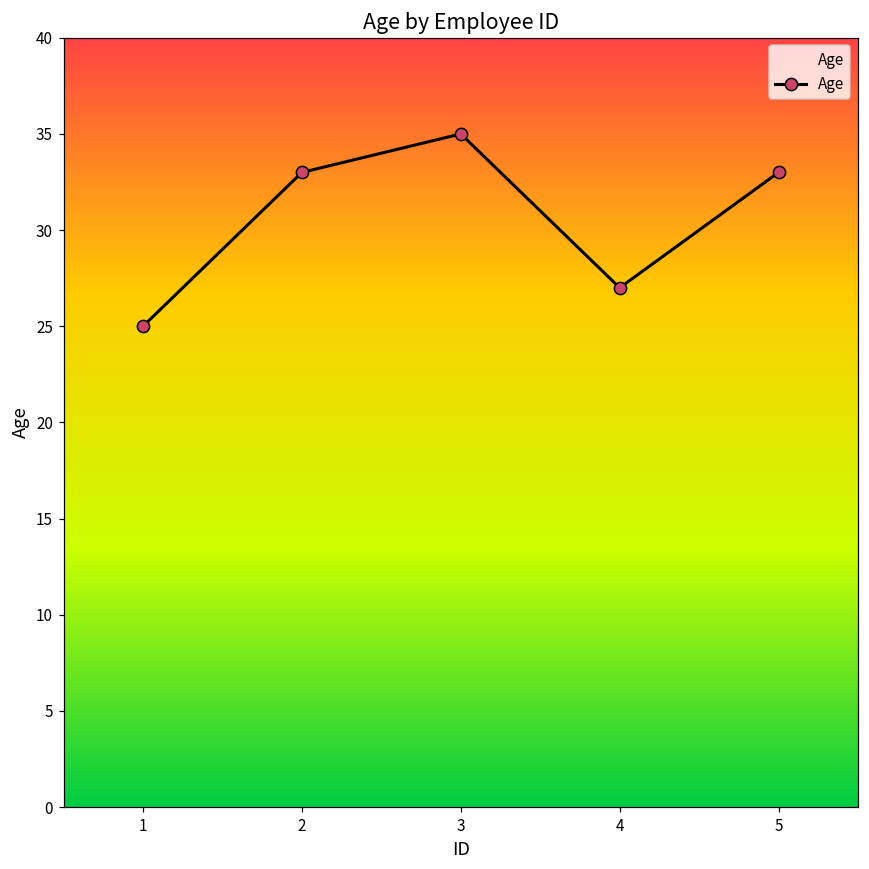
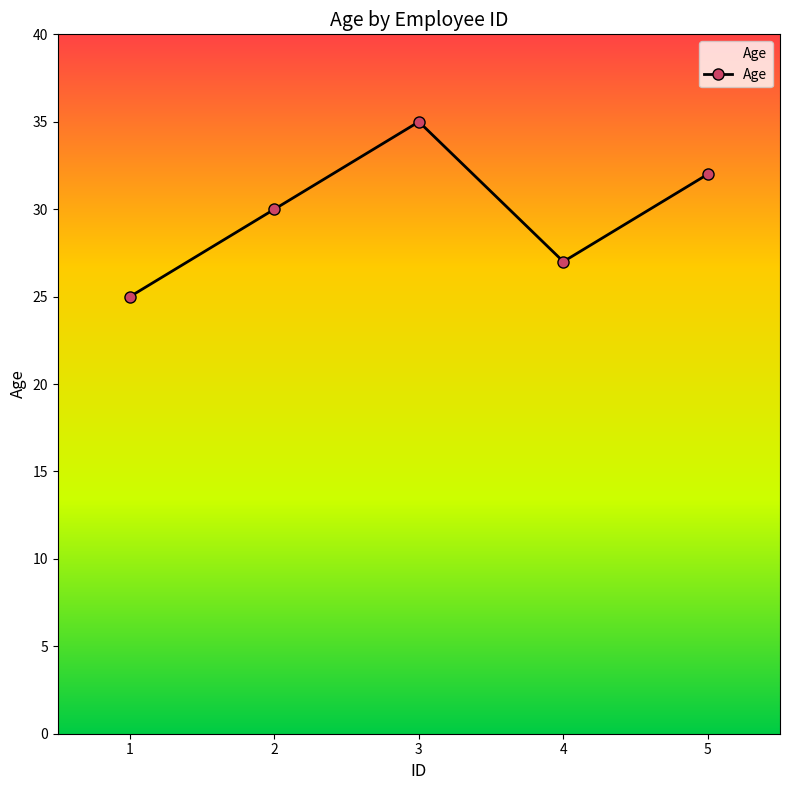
2: 33 -> 30
5: 33 -> 32
